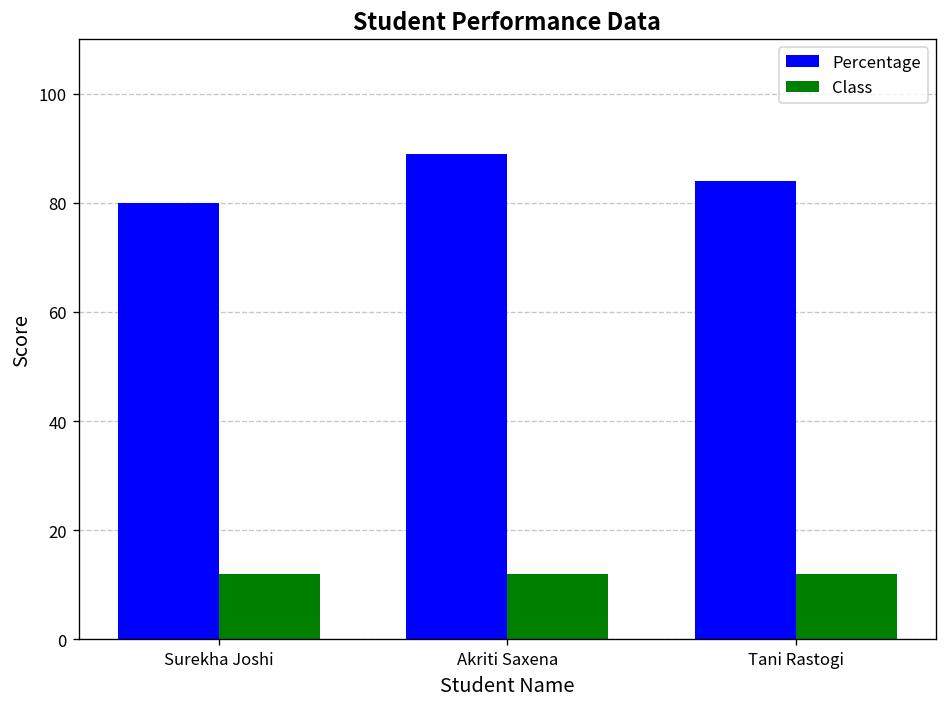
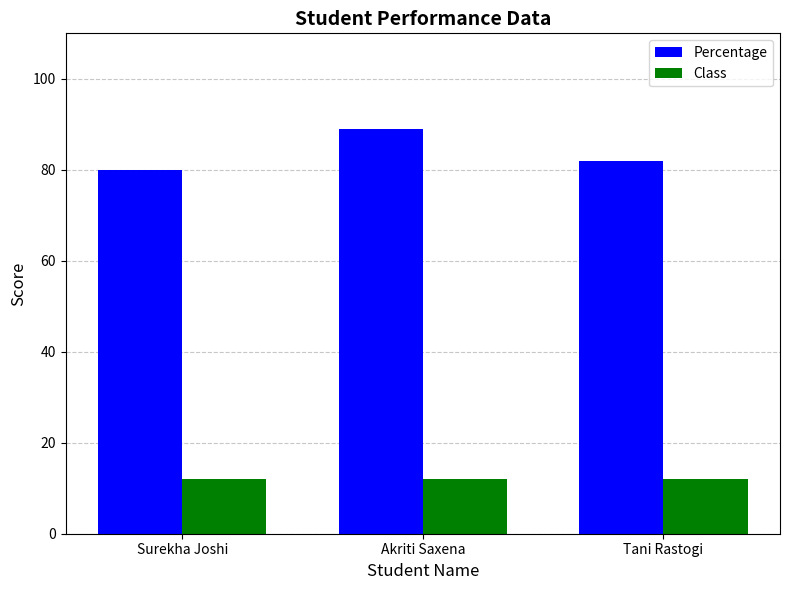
Percentage, Tani Rastogi: 84 -> 82
